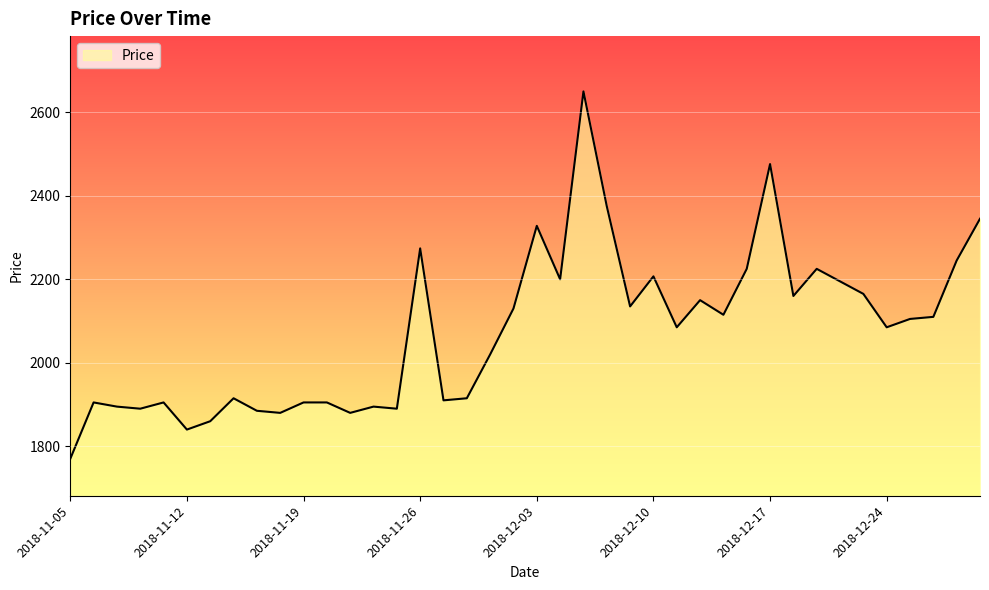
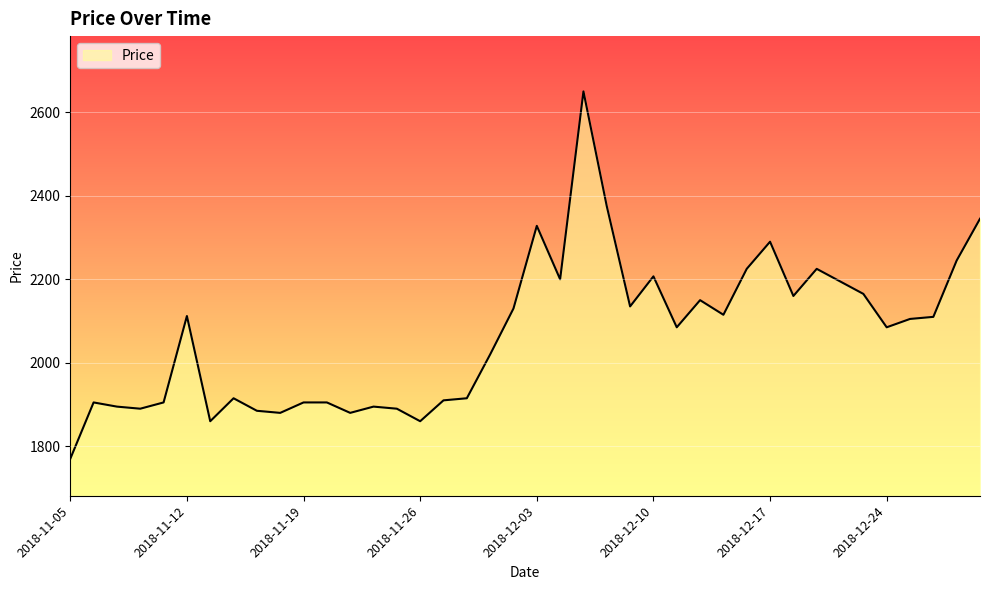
2018-11-12: 1840 -> 2110
2018-11-26: 2270 -> 1860
2018-12-17: 2480 -> 2290
